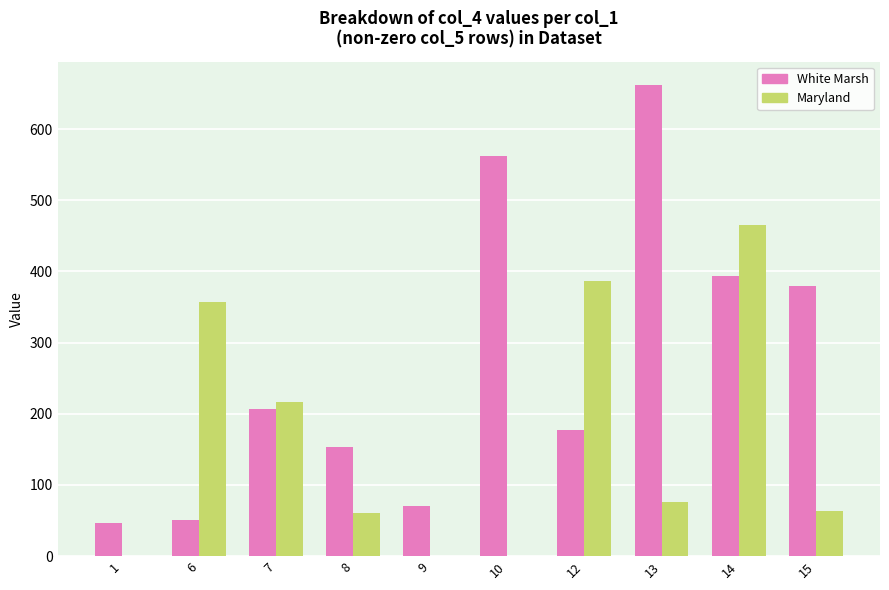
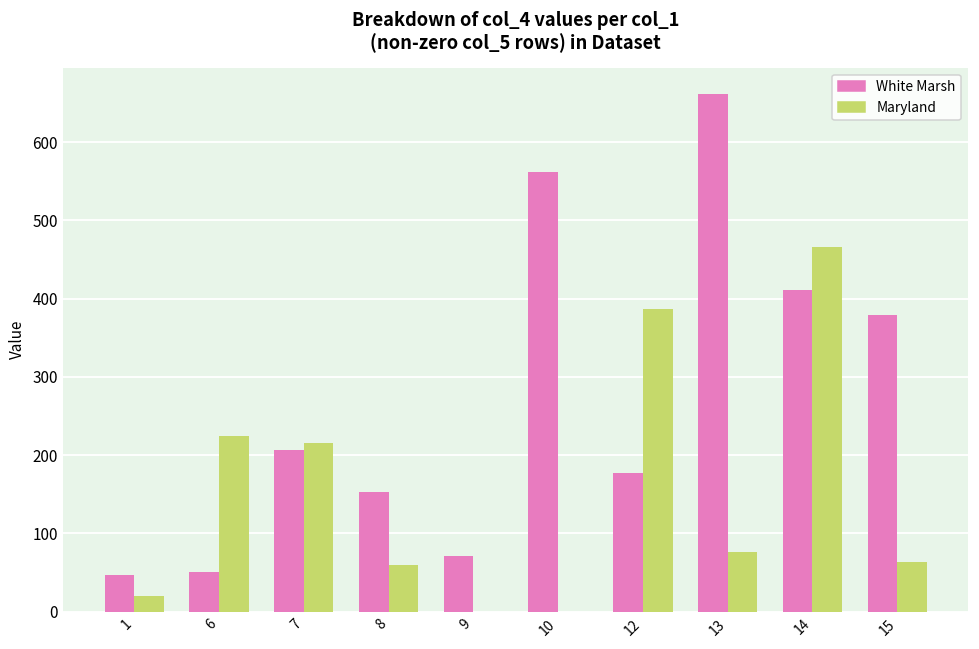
Maryland, 1: 0 -> 20
Maryland, 6: 360 -> 230
White Marsh, 14: 390 -> 410
